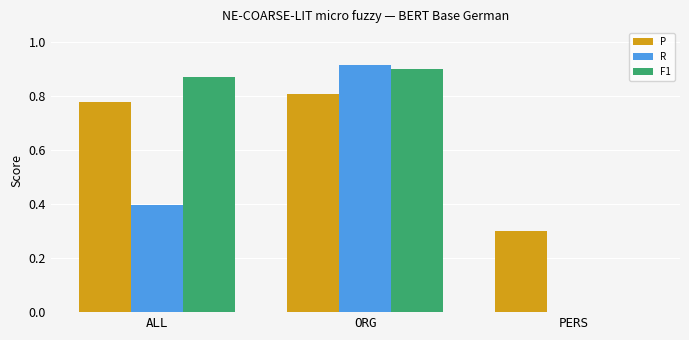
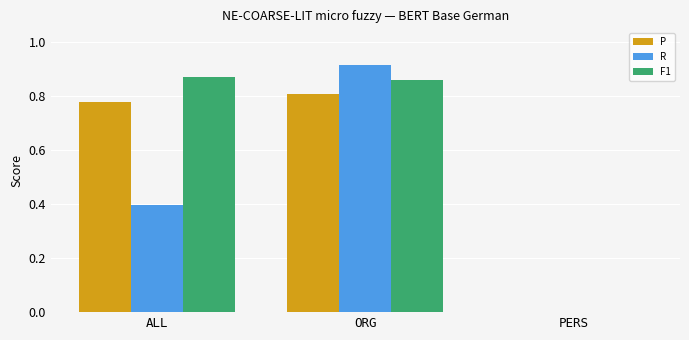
F1, ORG: 0.90 -> 0.86
P, PERS: 0.3 -> 0.0
